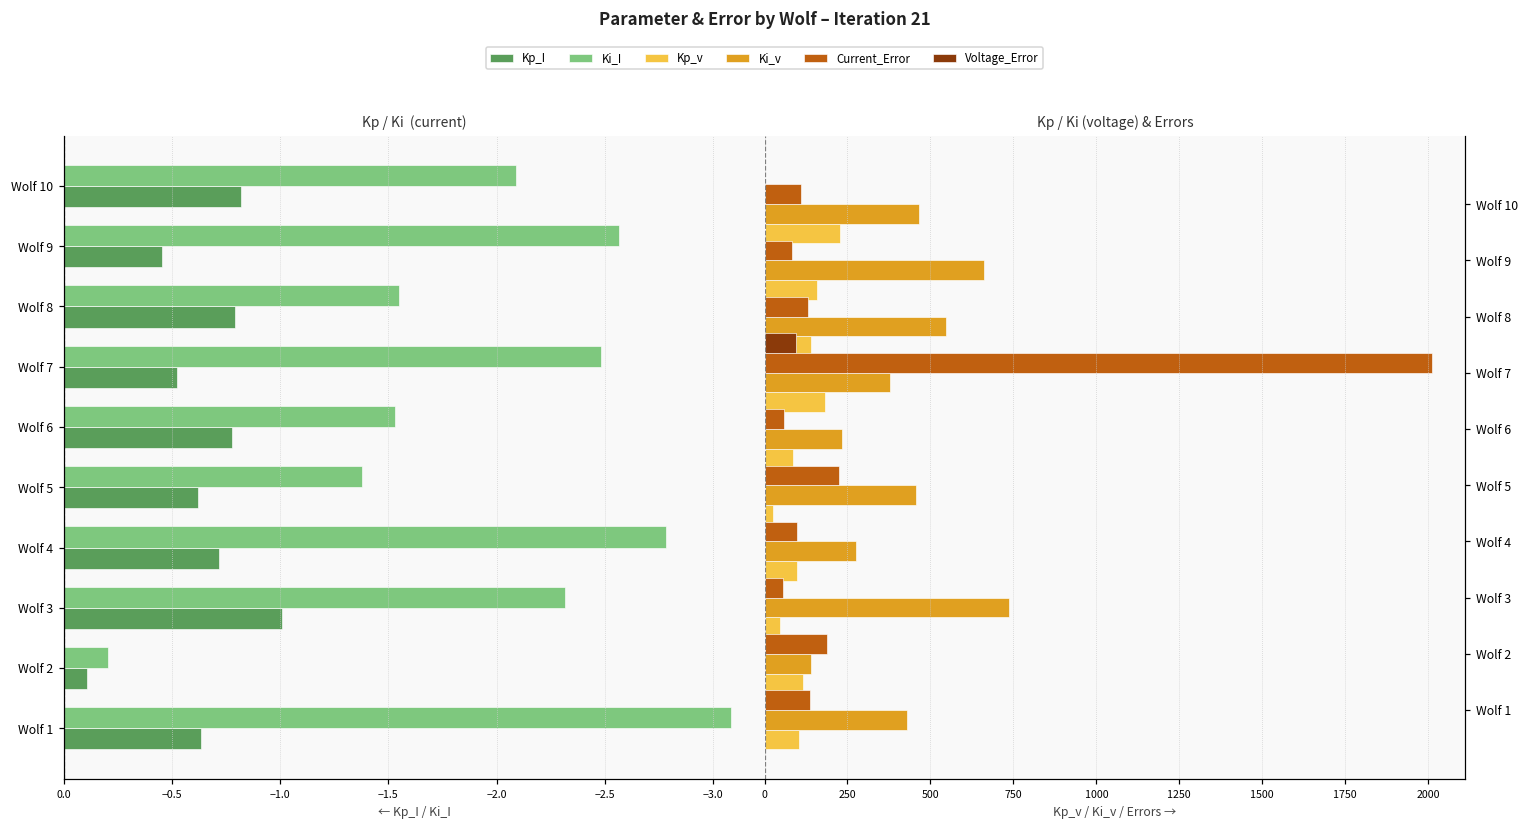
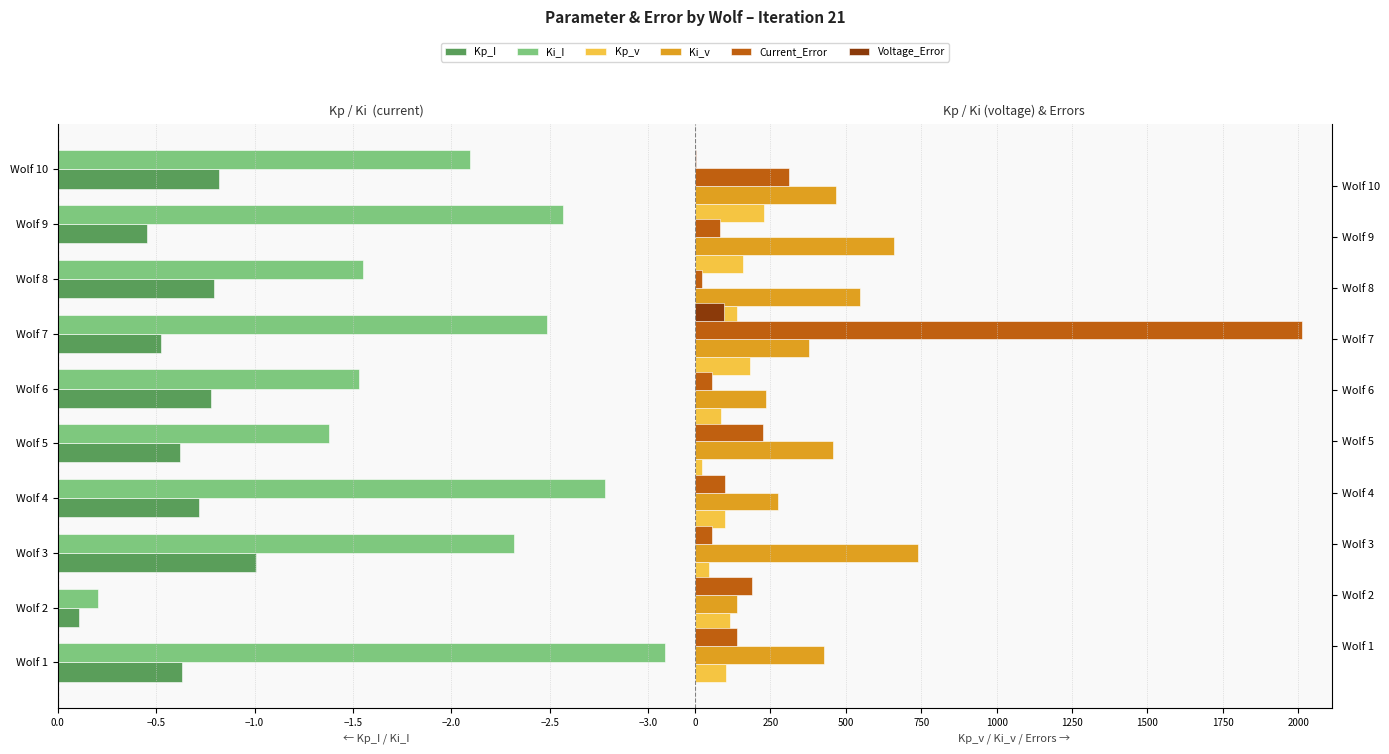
Kp / Ki (voltage) & Errors, Current_Error, Wolf 10: 110 -> 310
Kp / Ki (voltage) & Errors, Current_Error, Wolf 8: 130 -> 20
